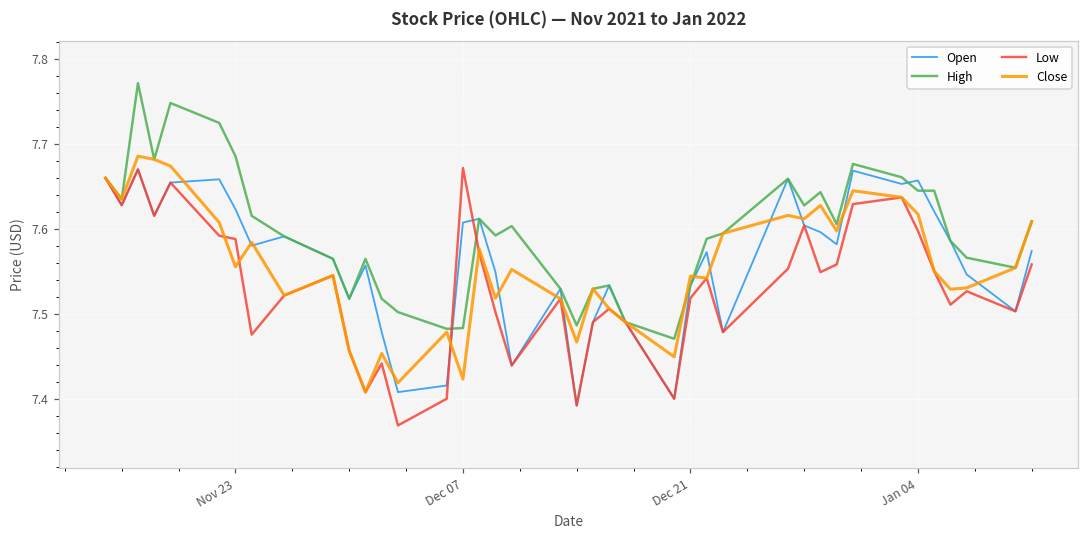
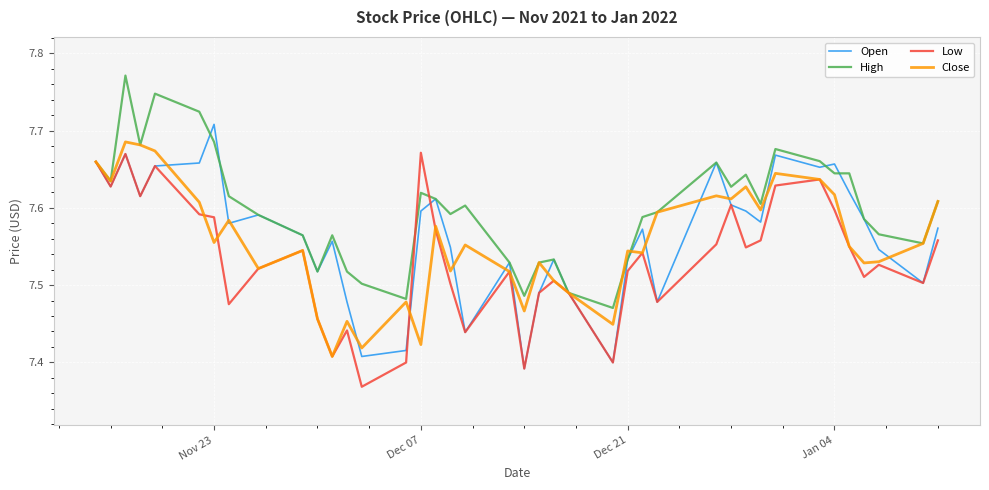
Open, Nov 23: 7.62 -> 7.71
Open, Dec 07: 7.61 -> 7.60
High, Dec 07: 7.48 -> 7.62
